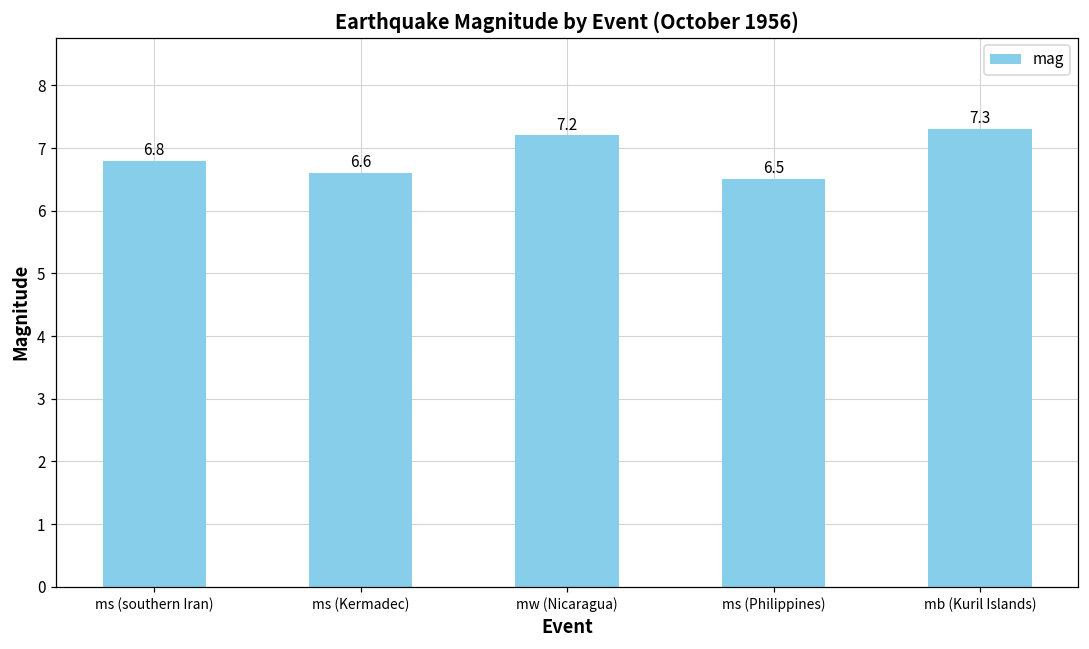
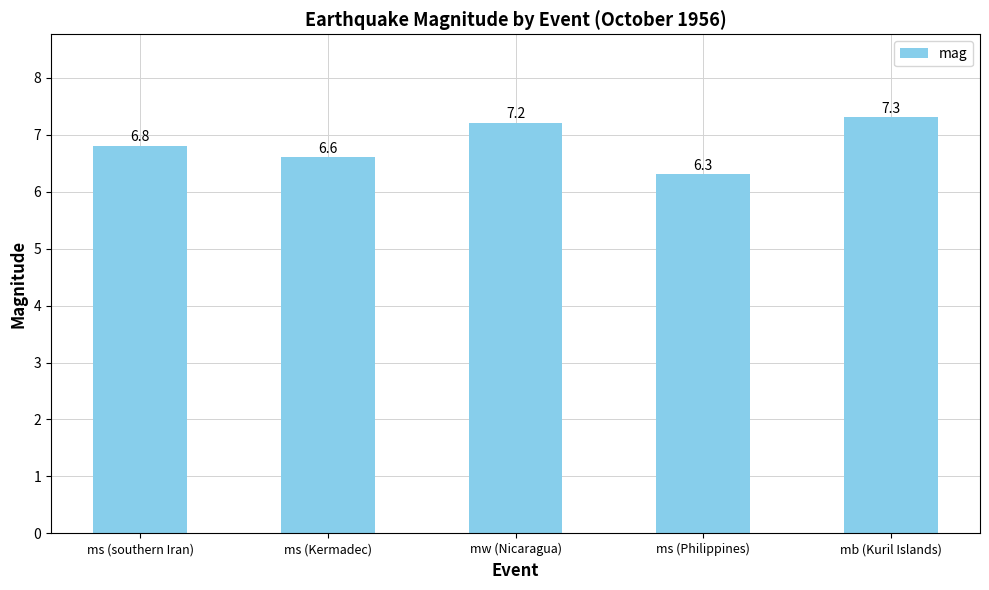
ms (Philippines): 6.5 -> 6.3
